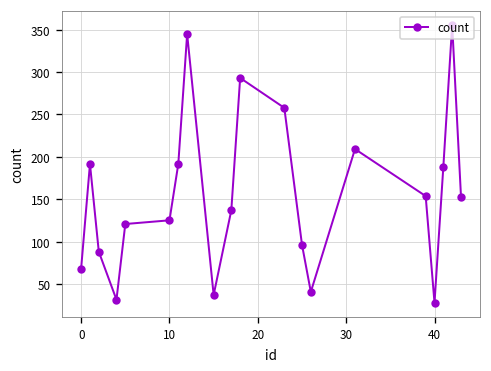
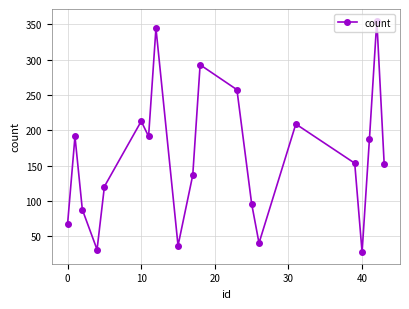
10: 130 -> 210
